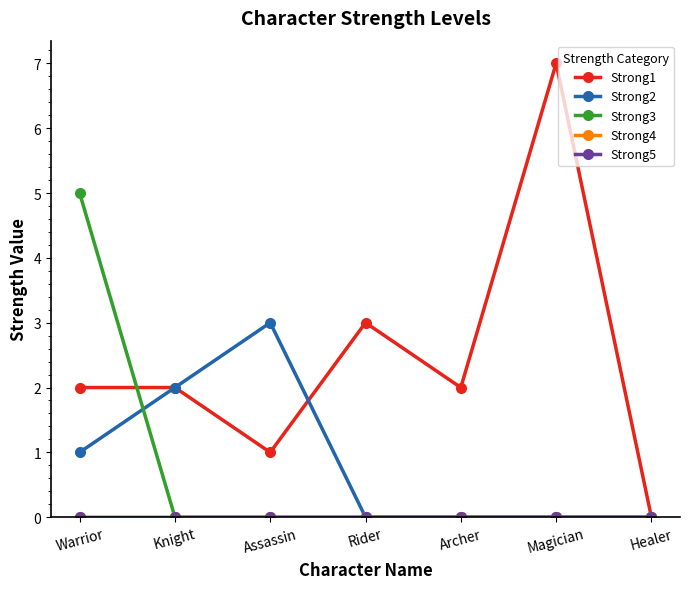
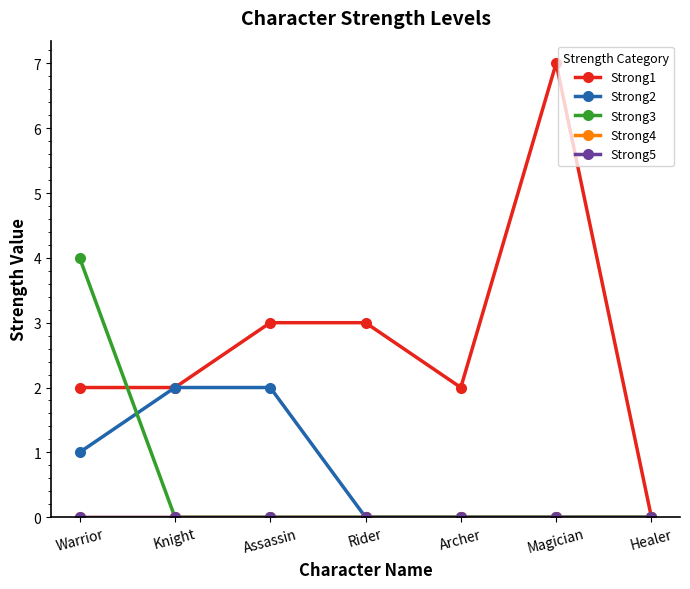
Strong3, Warrior: 5 -> 4
Strong1, Assassin: 1 -> 3
Strong2, Assassin: 3 -> 2
